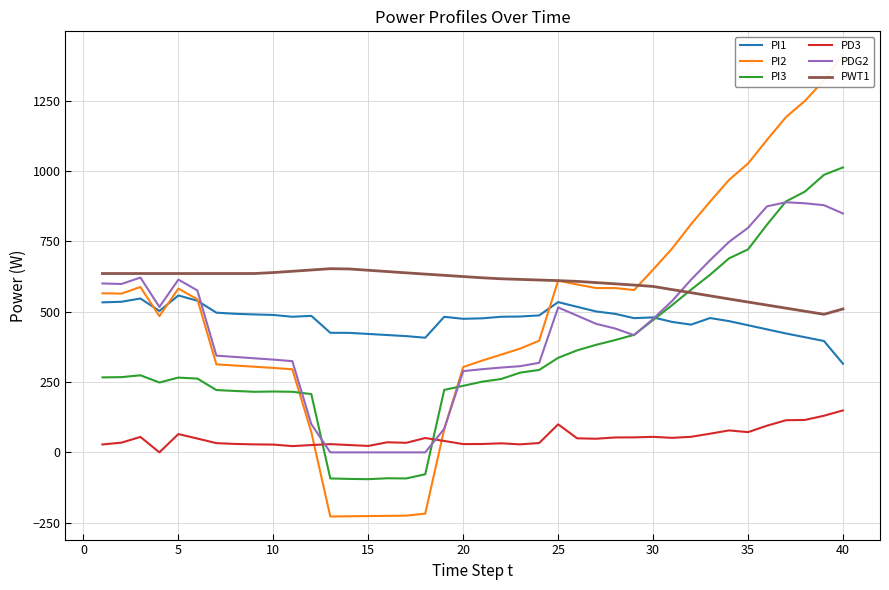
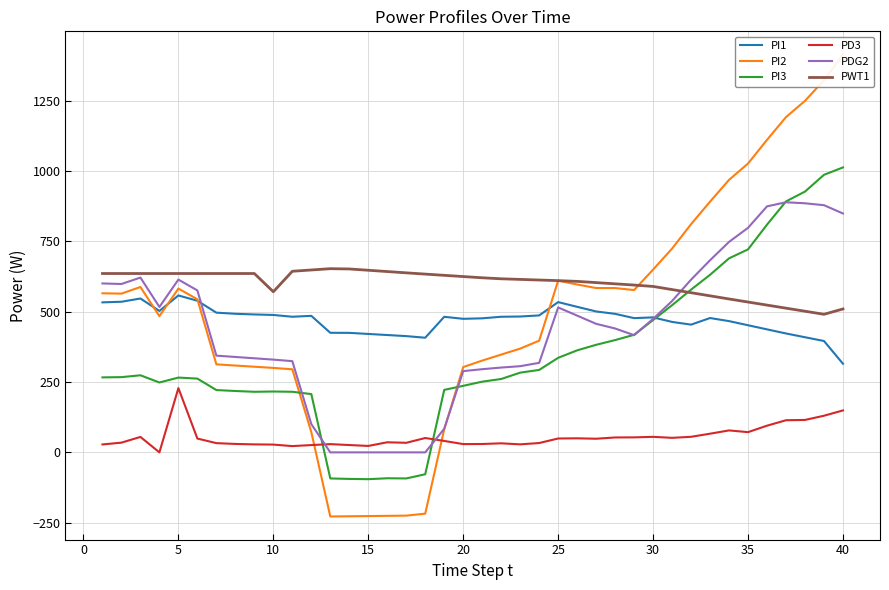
PD3, 5: 70 -> 230
PWT1, 10: 640 -> 570
PD3, 25: 100 -> 50
